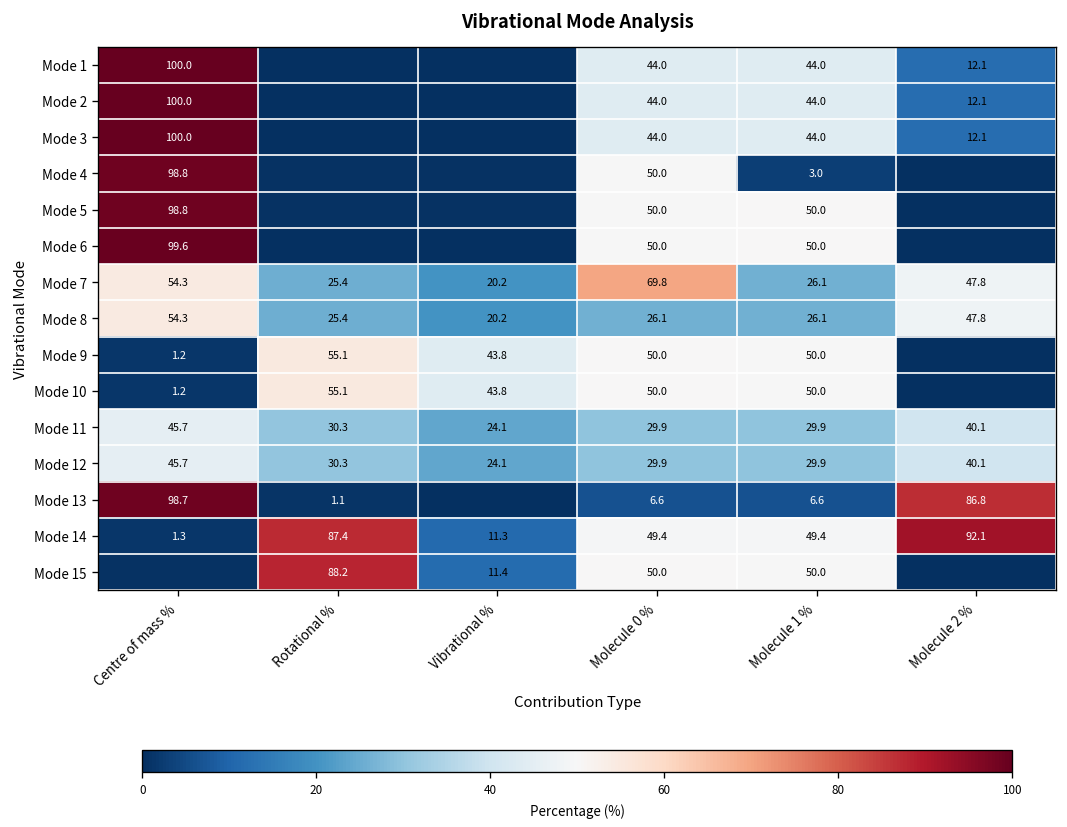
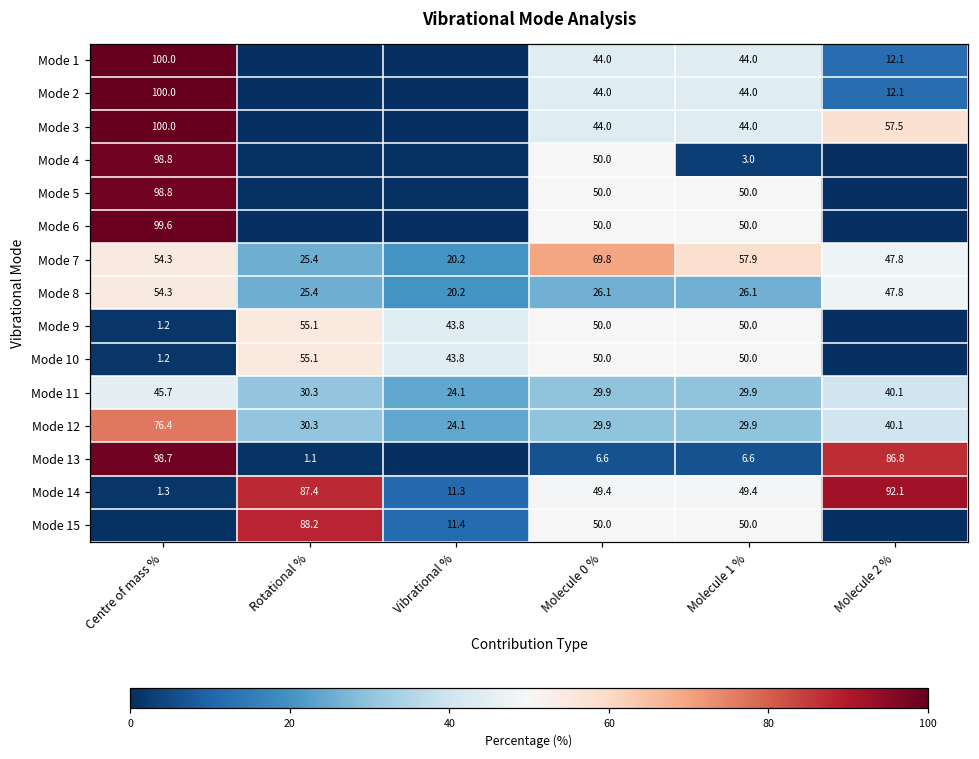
Mode 3, Molecule 2 %: 12.1 -> 57.5
Mode 7, Molecule 1 %: 26.1 -> 57.9
Mode 12, Centre of mass %: 45.7 -> 76.4
